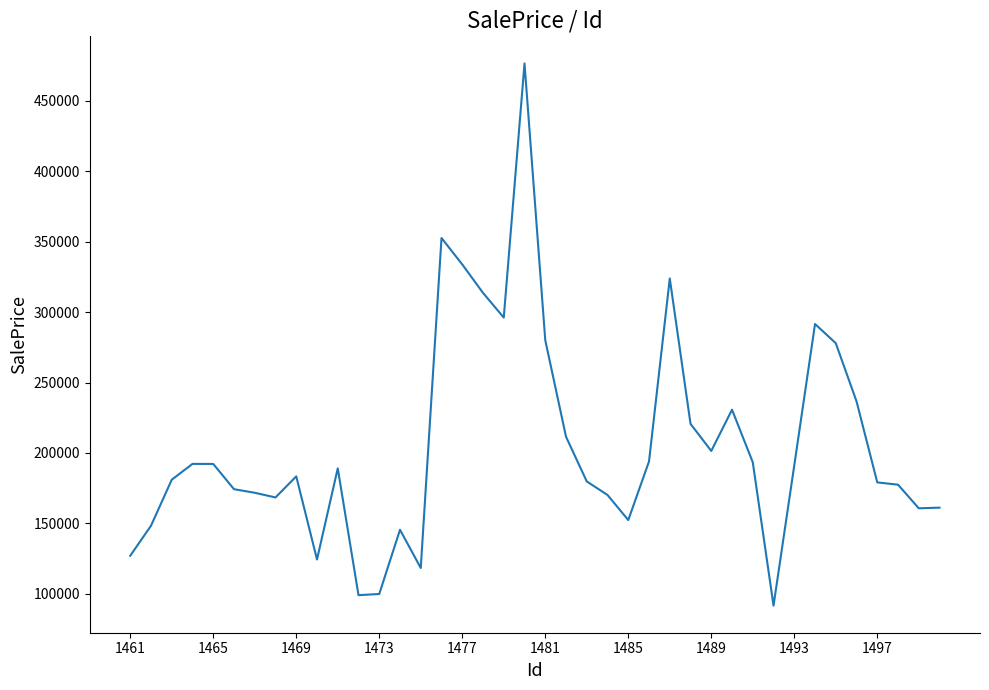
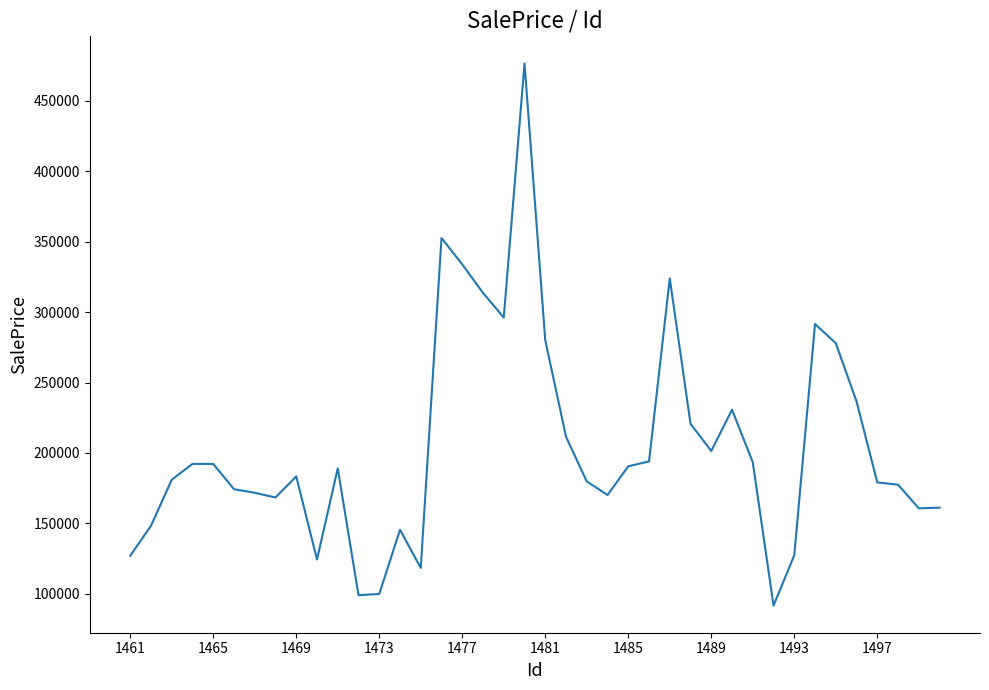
1485: 152000 -> 191000
1493: 191000 -> 127000
